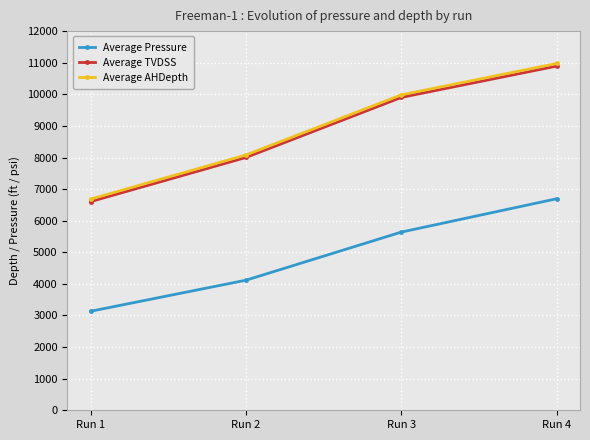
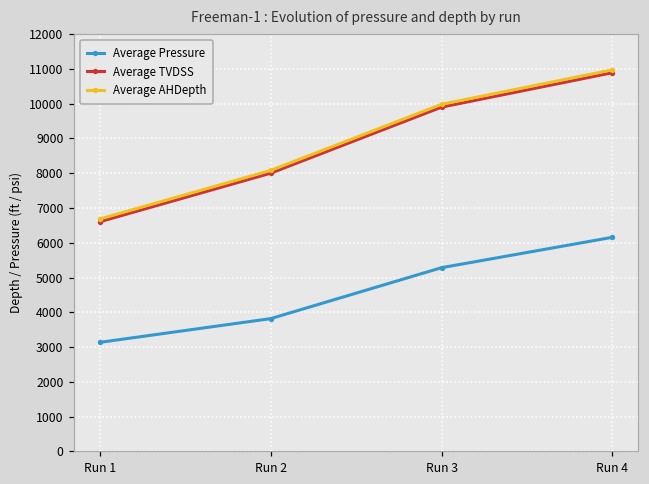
Average Pressure, Run 2: 4100 -> 3800
Average Pressure, Run 3: 5600 -> 5300
Average Pressure, Run 4: 6700 -> 6200
